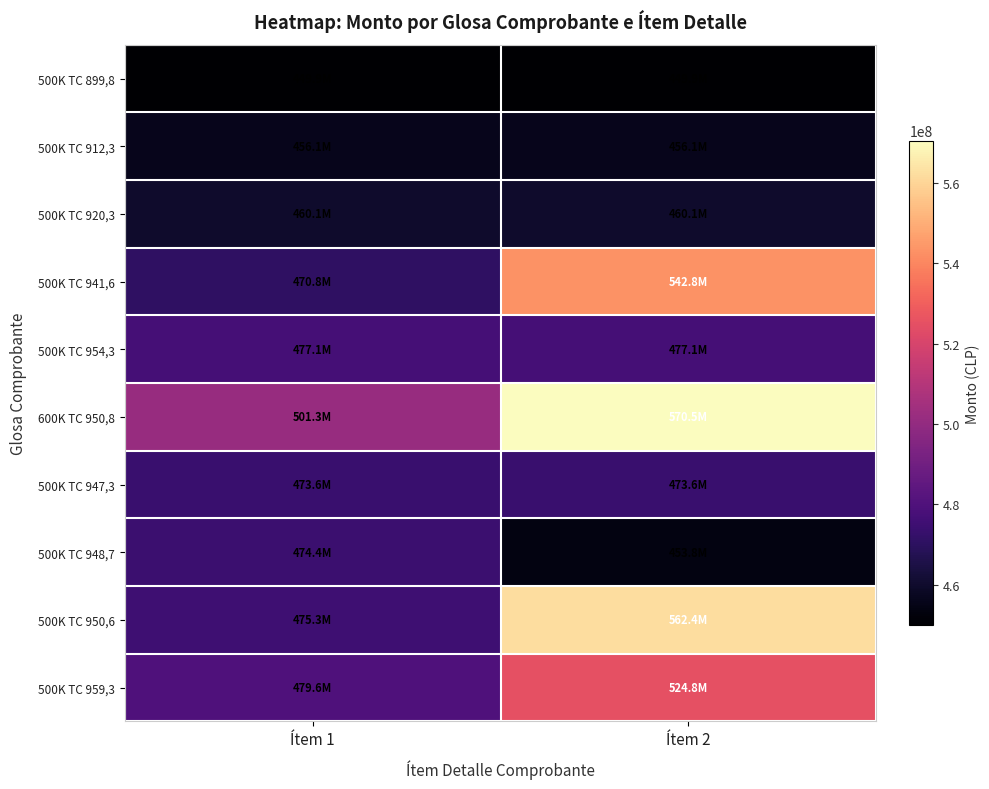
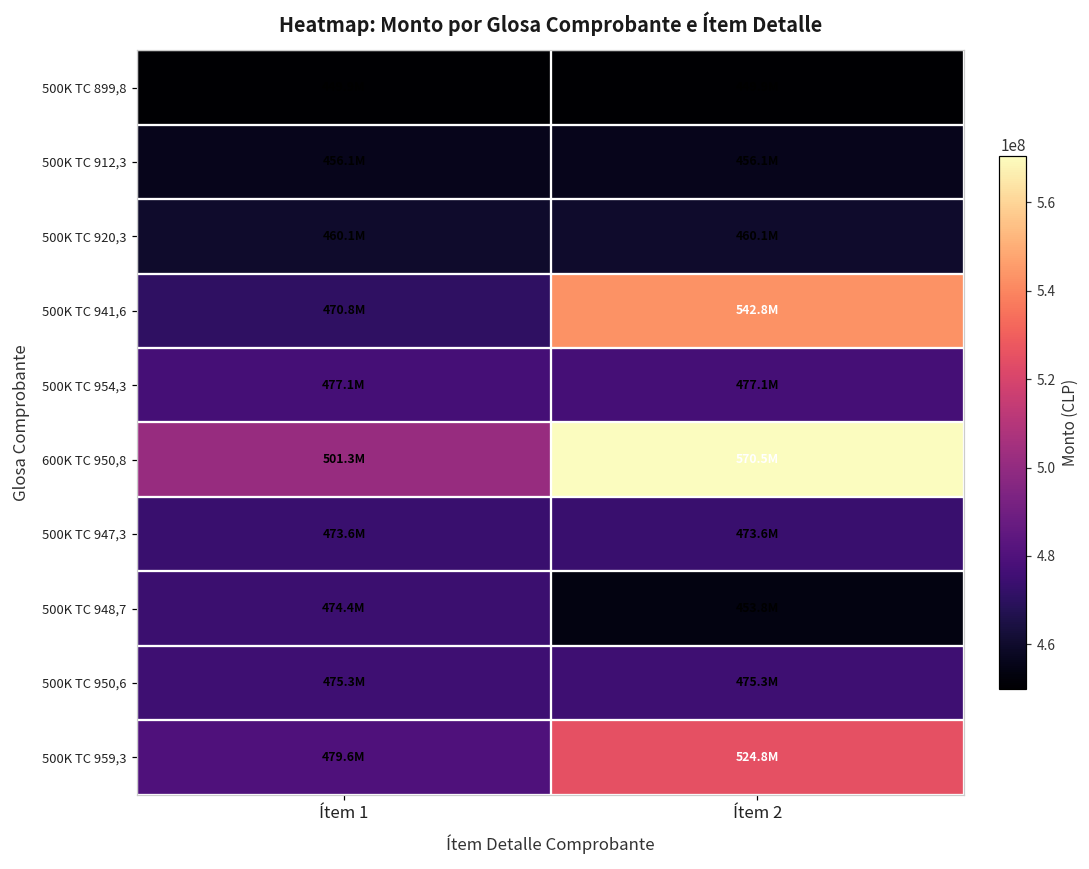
500K TC 950,6, Ítem 2: 562.4M -> 475.3M
